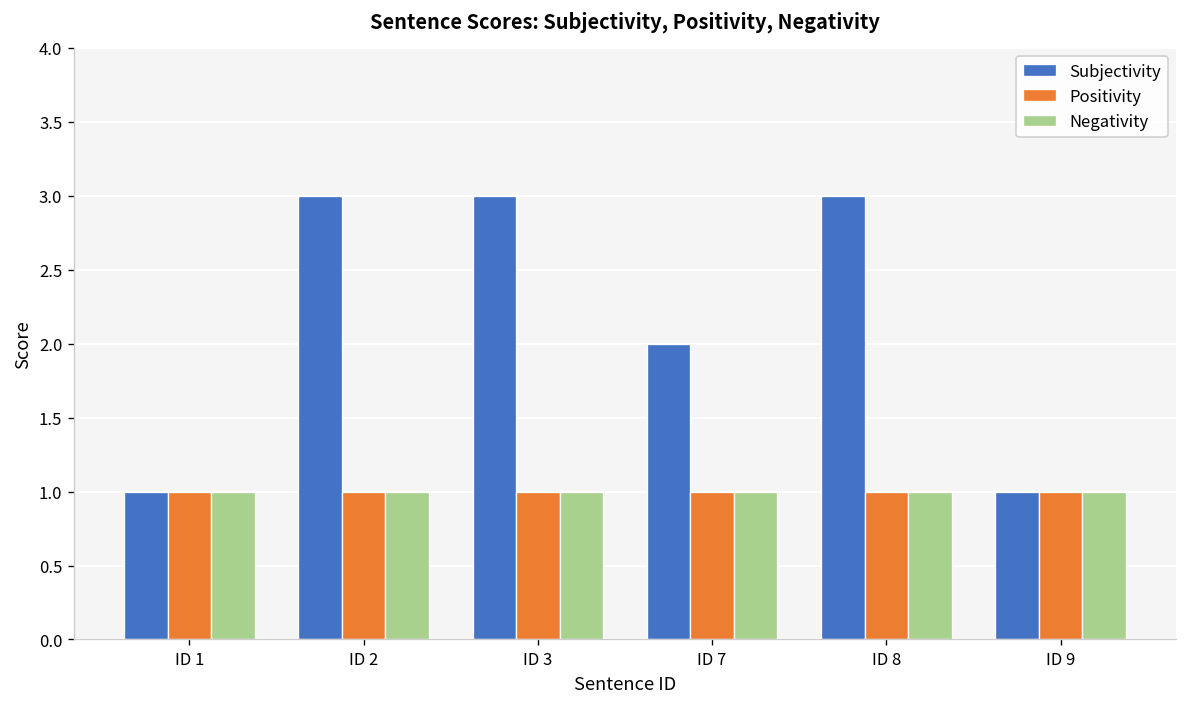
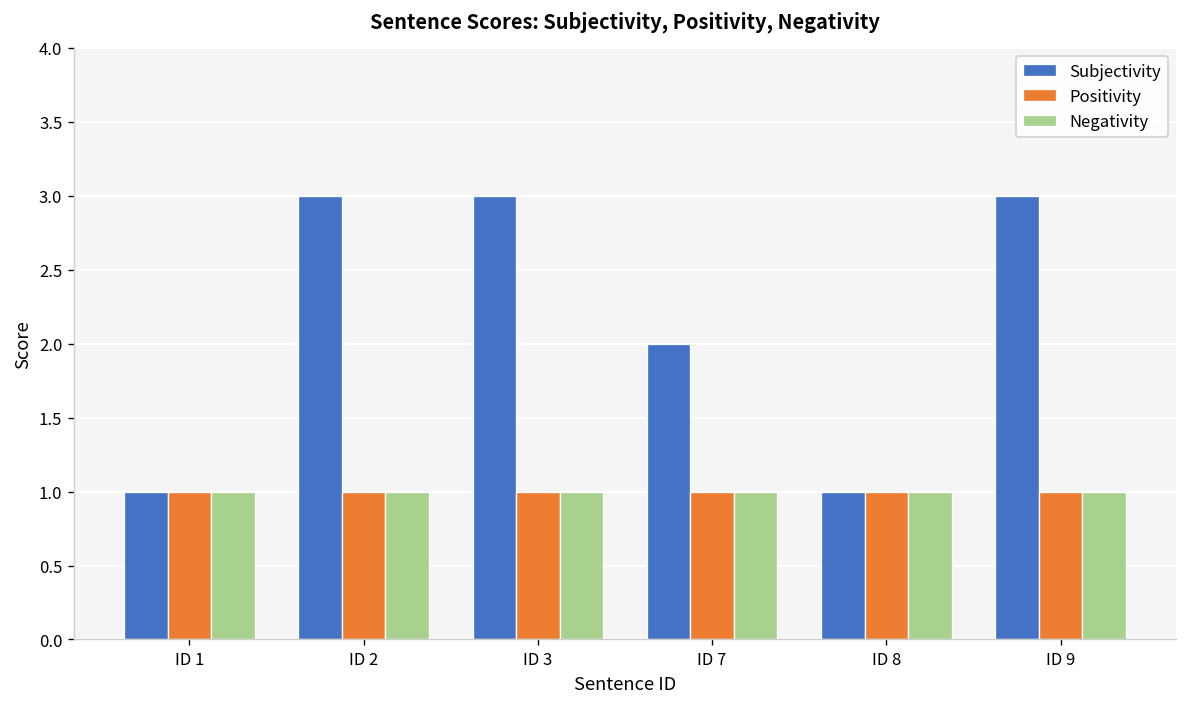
Subjectivity, ID 8: 3 -> 1
Subjectivity, ID 9: 1 -> 3
